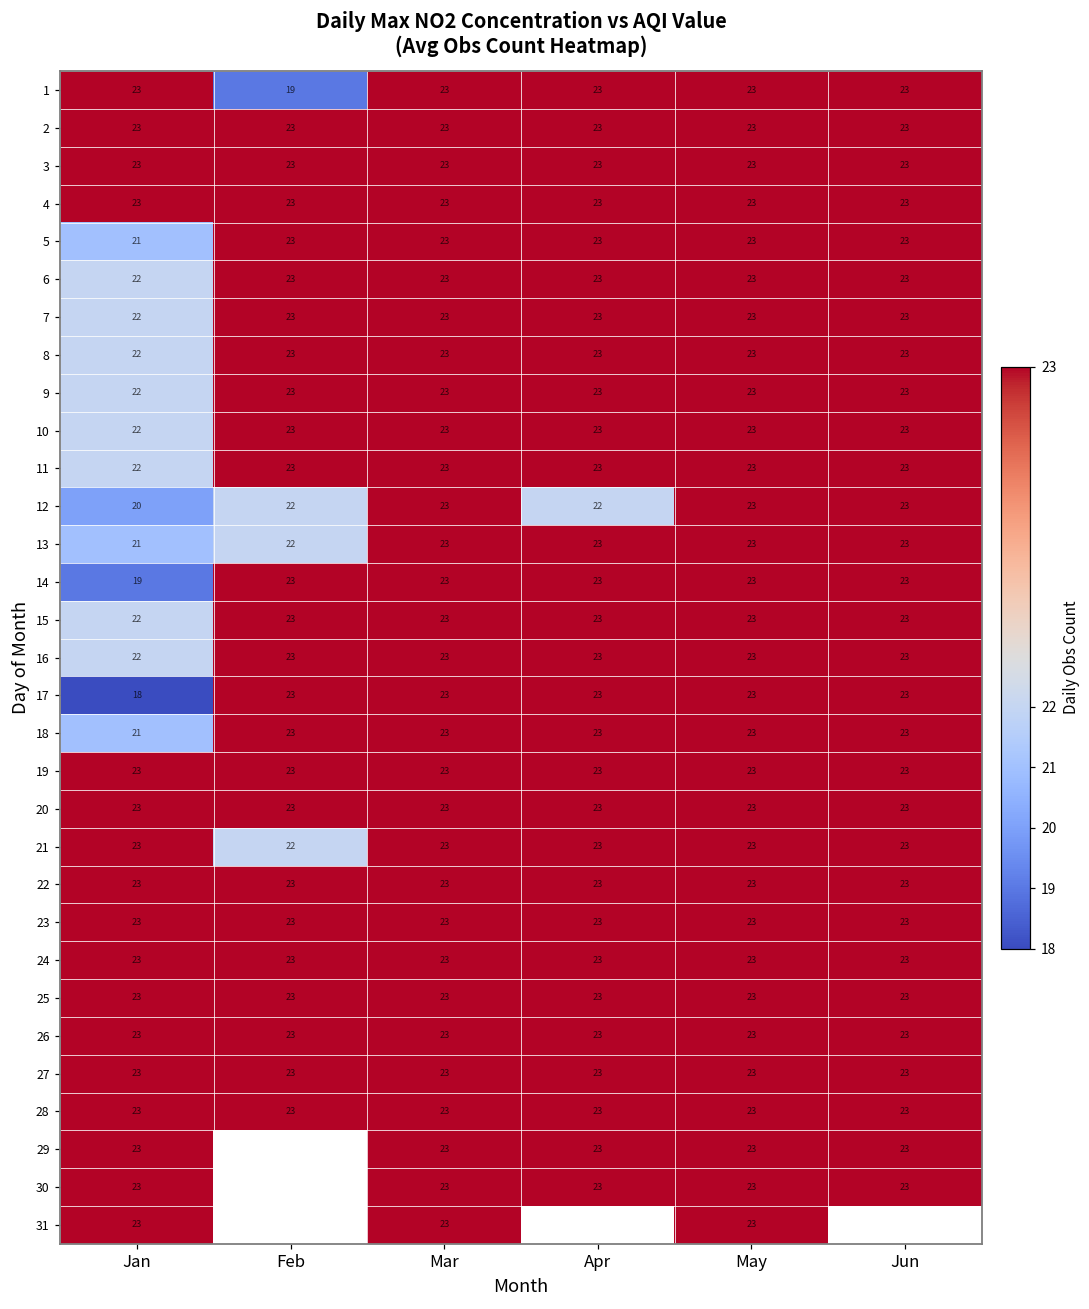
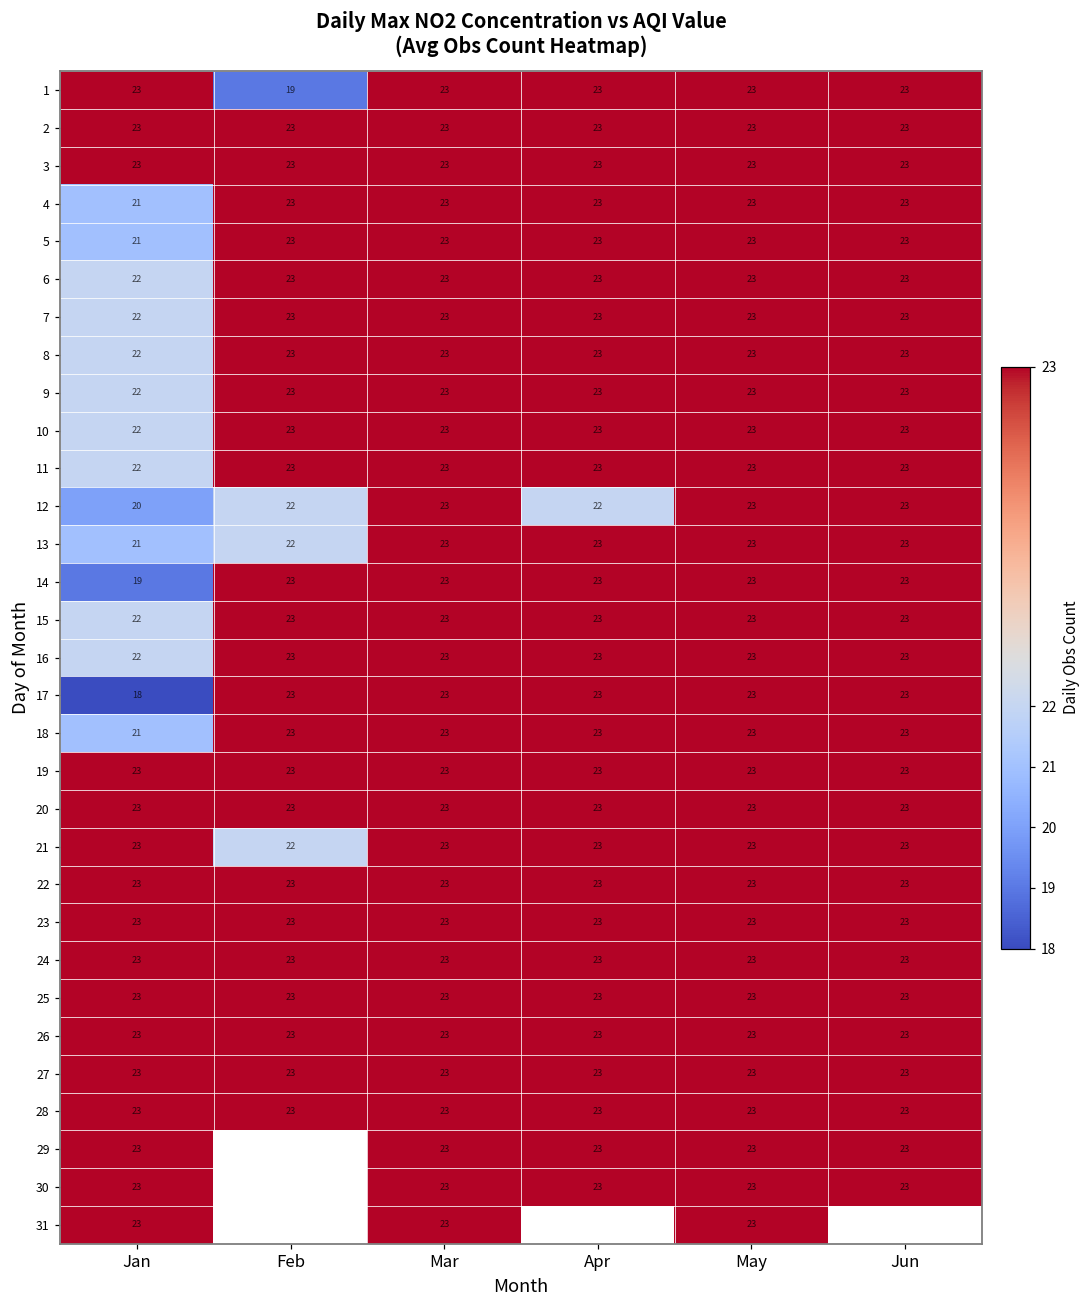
4, Jan: 23 -> 21
